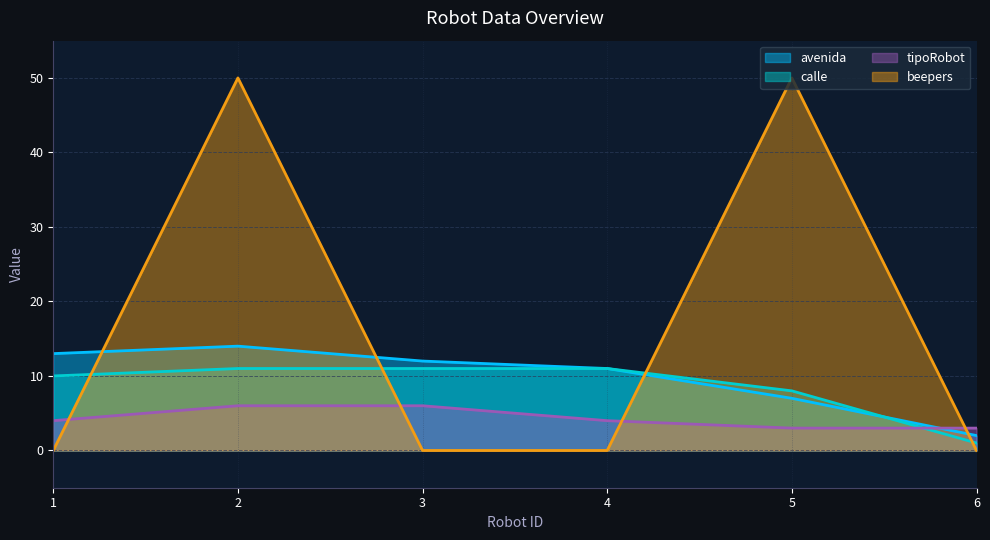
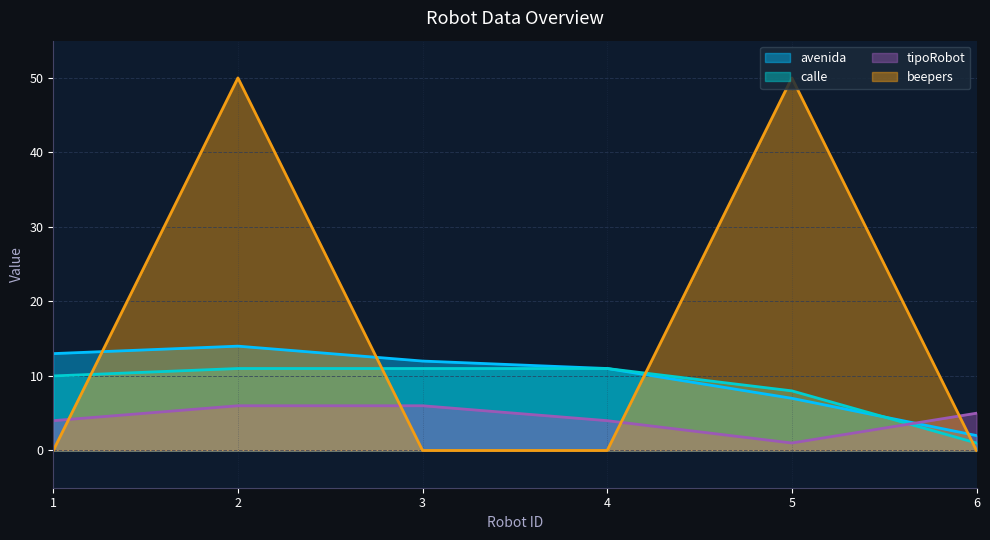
tipoRobot, 5: 3 -> 1
tipoRobot, 6: 3 -> 5
